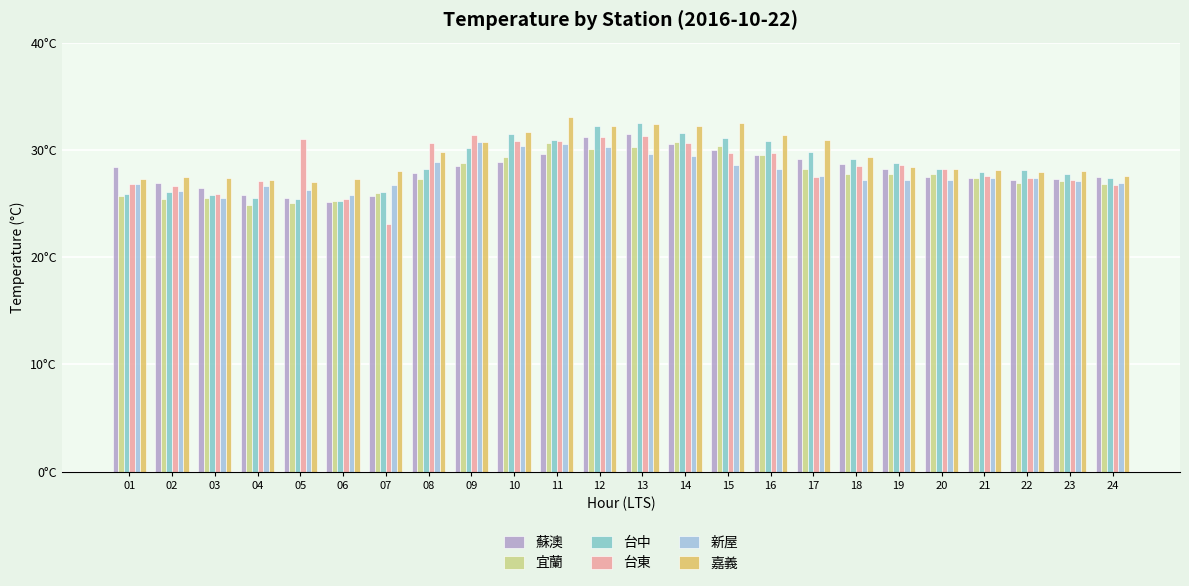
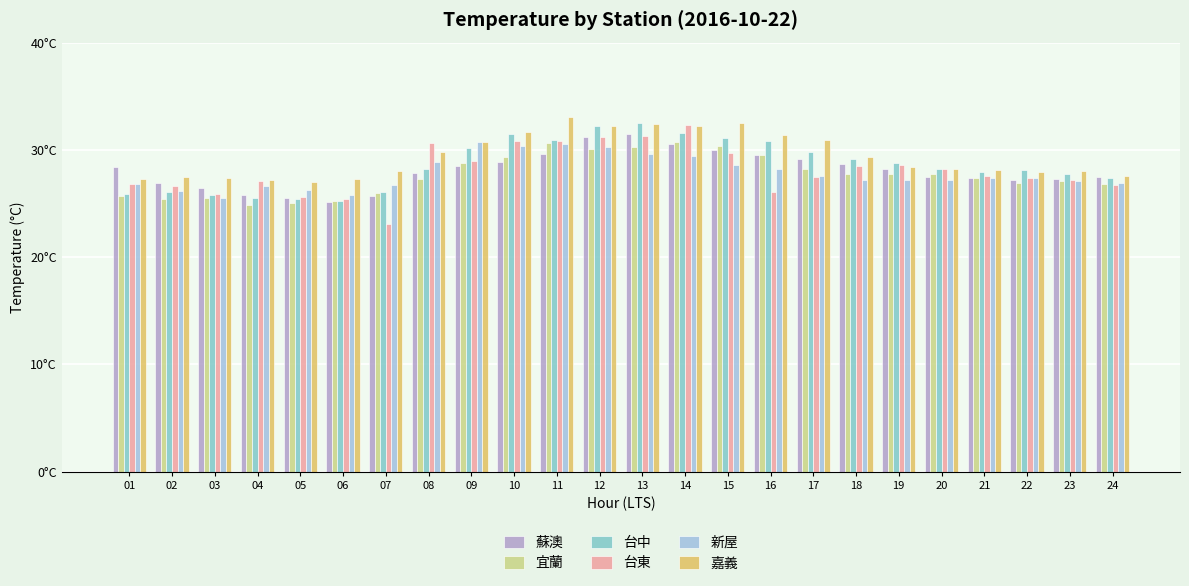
台東, 05: 31.0°C -> 25.6°C
台東, 09: 31.4°C -> 29.0°C
台東, 14: 30.6°C -> 32.3°C
台東, 16: 29.7°C -> 26.1°C
